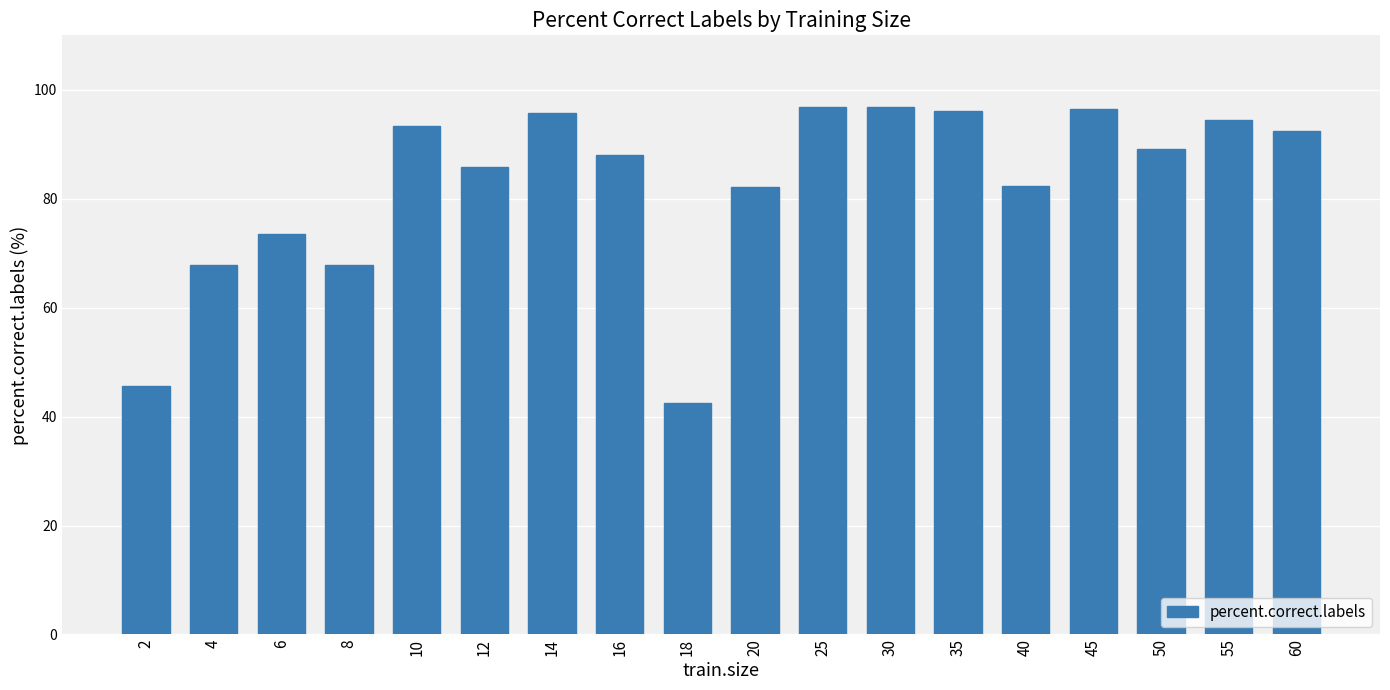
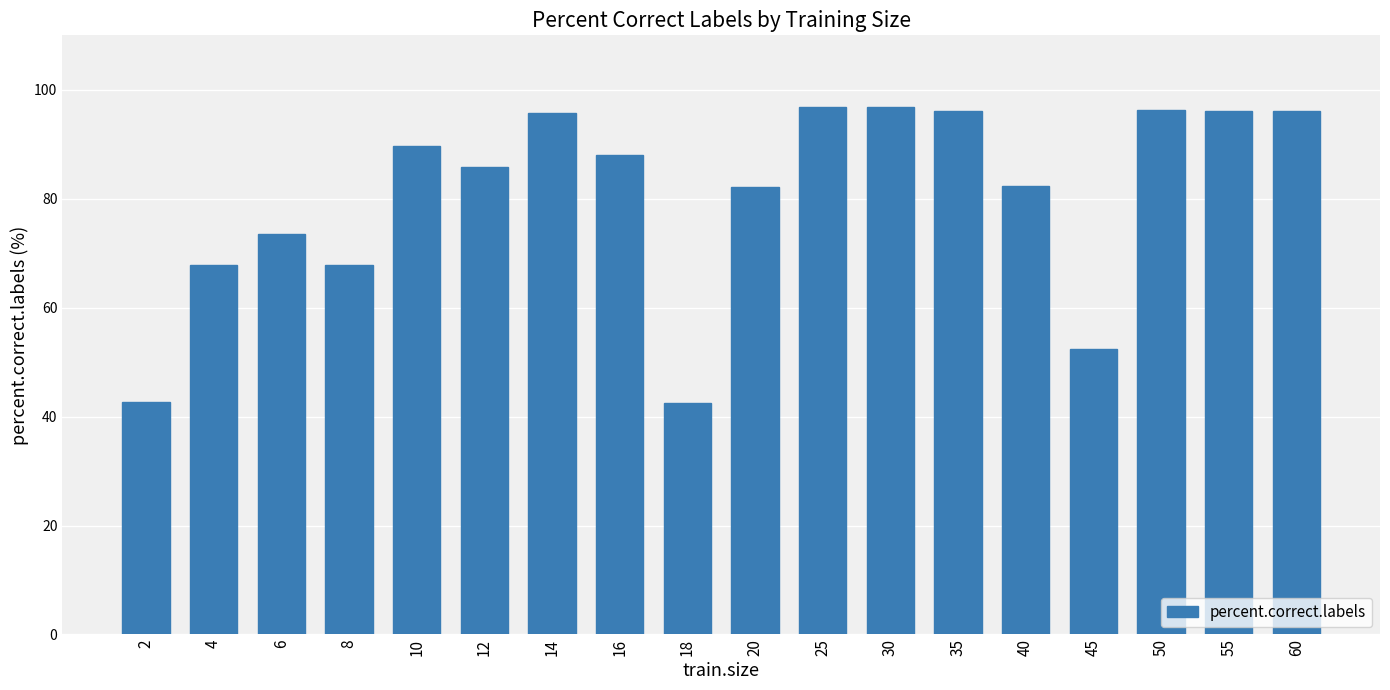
2: 46 -> 43
10: 93 -> 90
45: 96 -> 52
50: 89 -> 96
55: 95 -> 96
60: 92 -> 96
